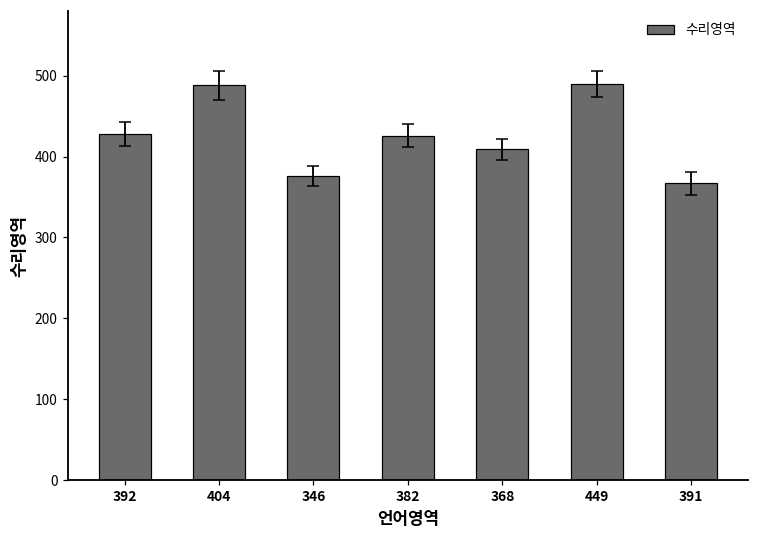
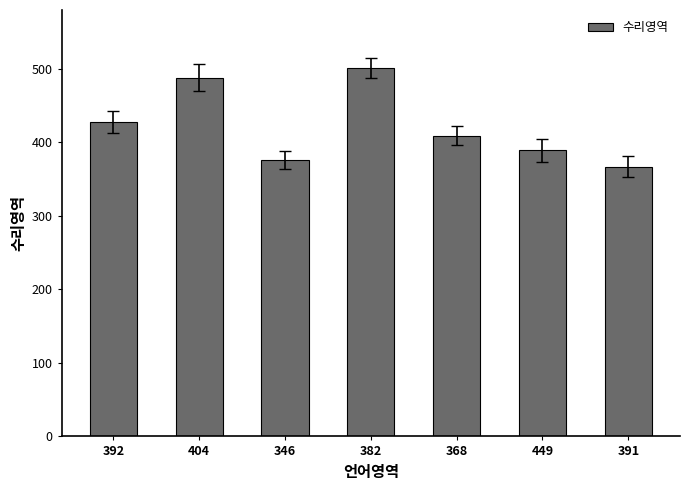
수리영역, 382: 430 -> 500
수리영역, 449: 490 -> 390
